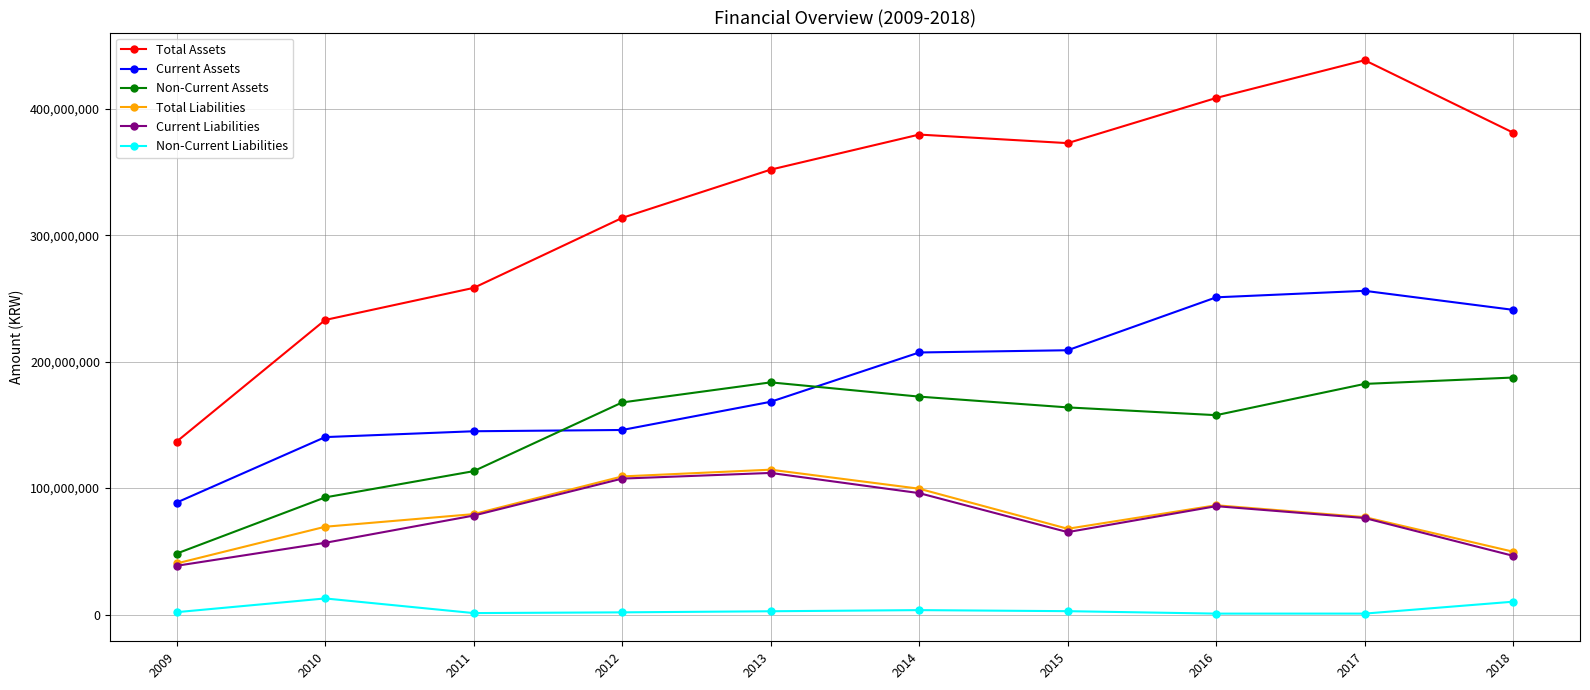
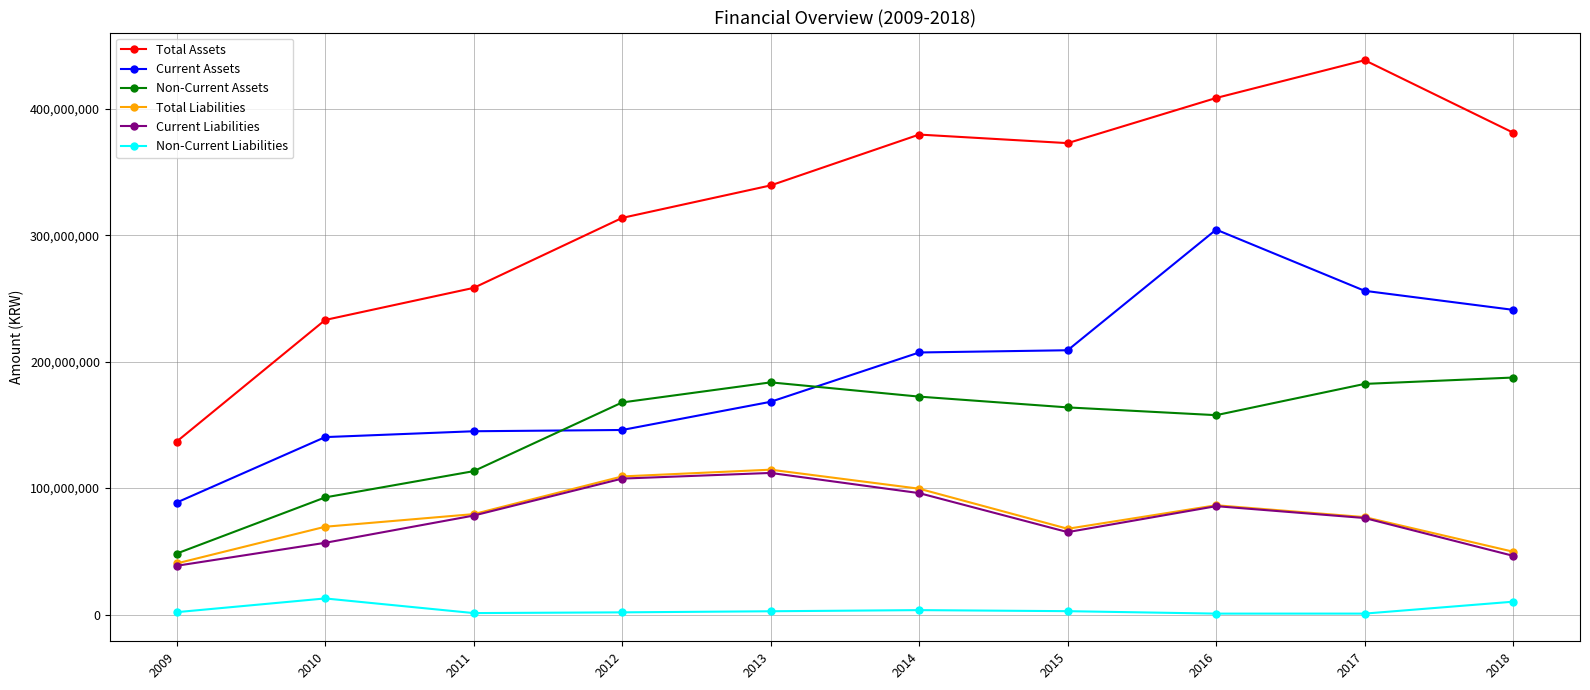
Total Assets, 2013: 352,000,000 -> 339,000,000
Current Assets, 2016: 251,000,000 -> 304,000,000
